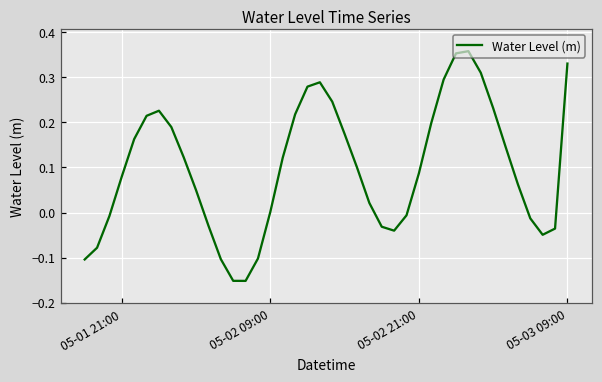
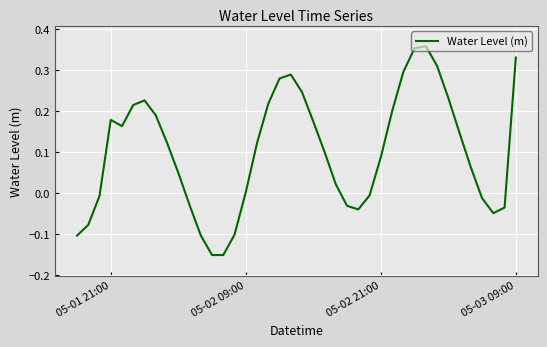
05-01 21:00: 0.08 -> 0.18
